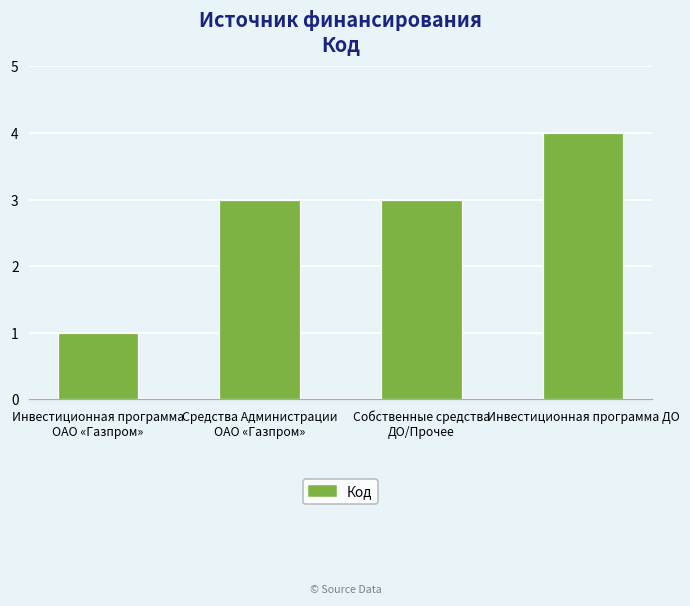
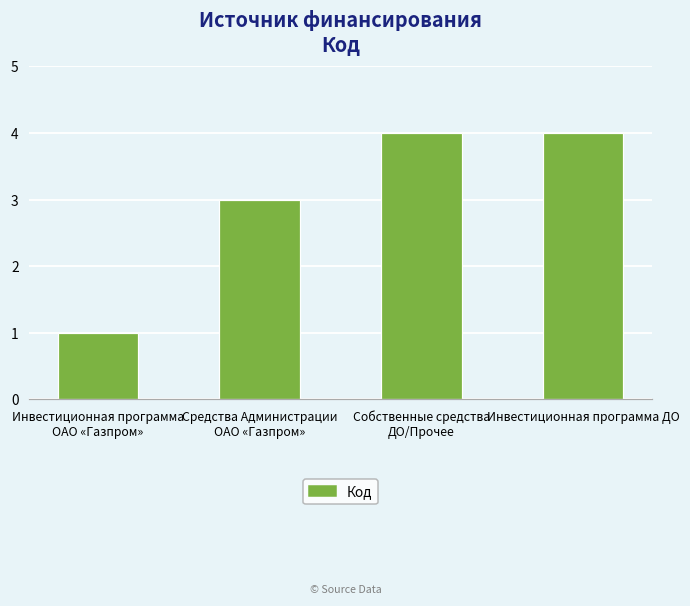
Собственные средства ДО/Прочее: 3 -> 4
